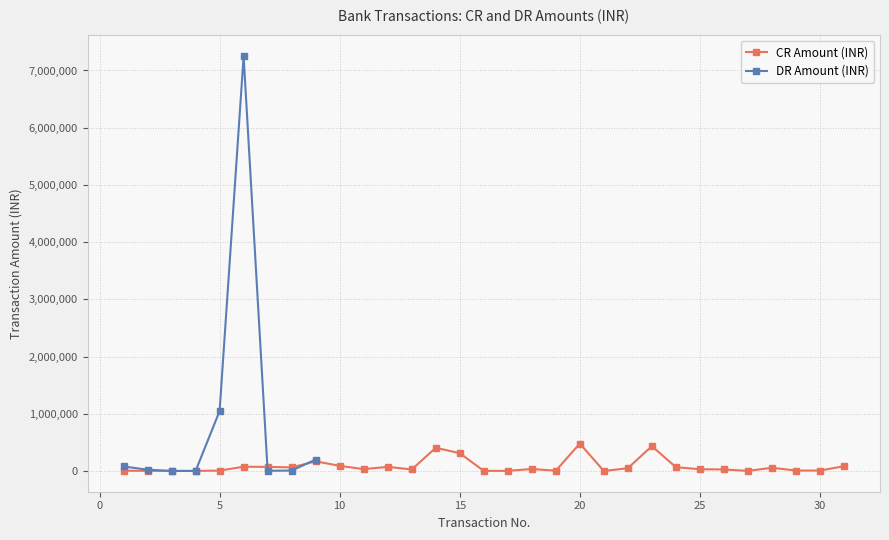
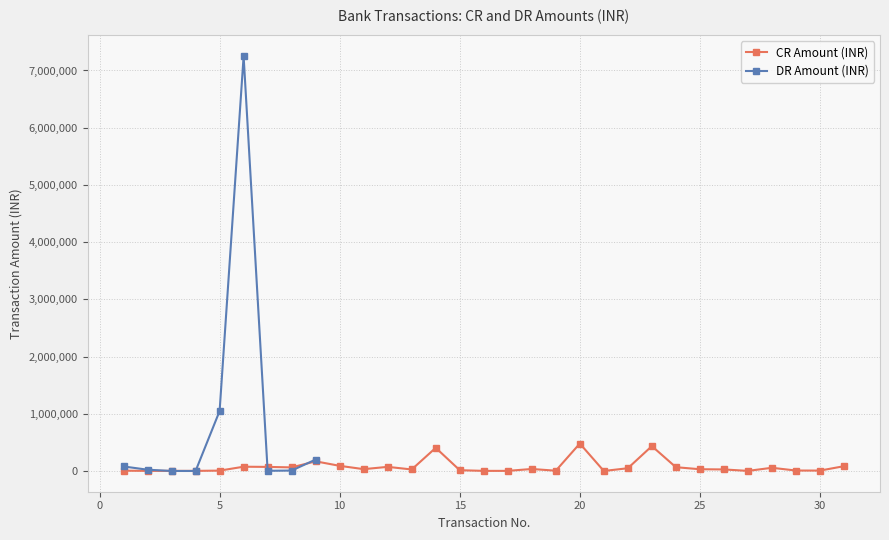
CR Amount (INR), 15: 300,000 -> 0
